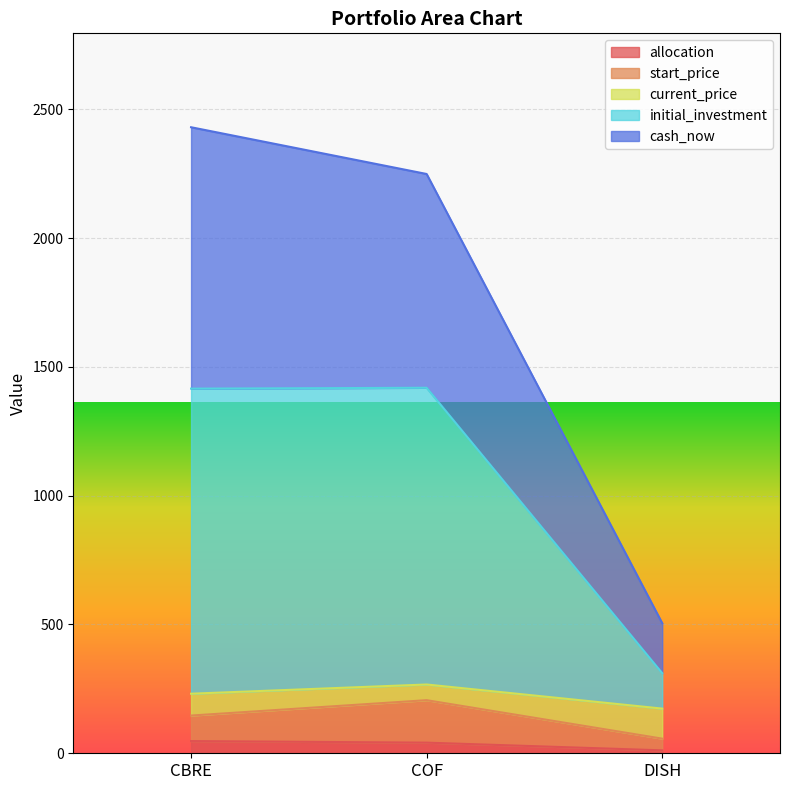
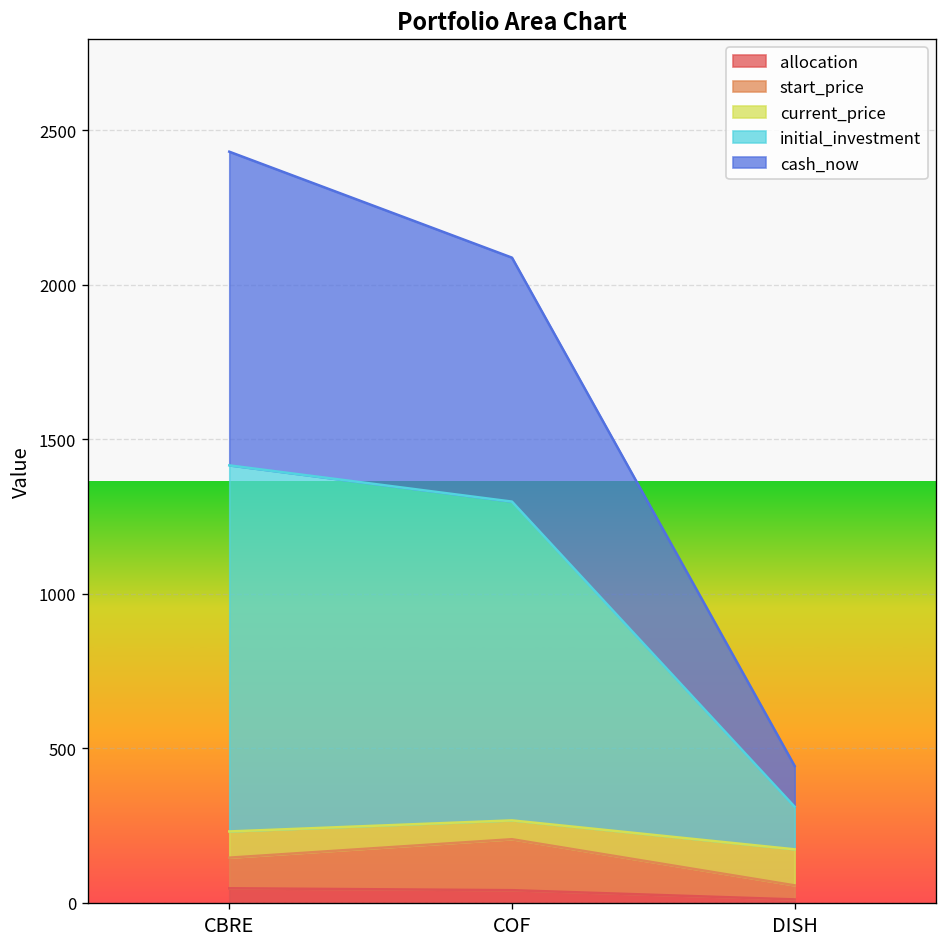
initial_investment, COF: 1150 -> 1030
cash_now, COF: 830 -> 790
cash_now, DISH: 190 -> 130
